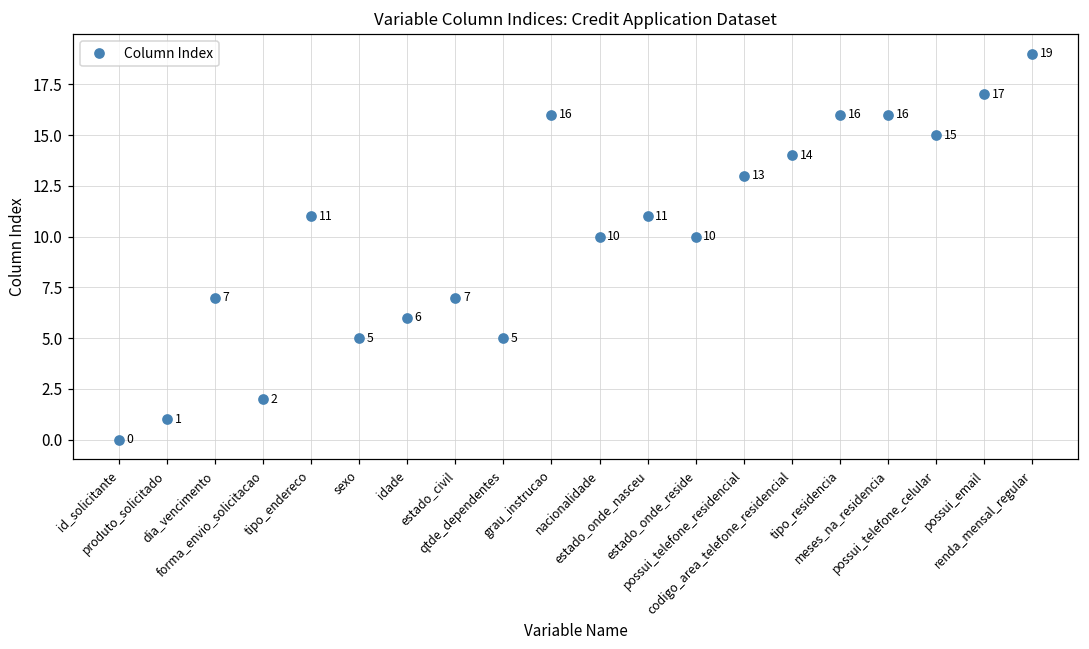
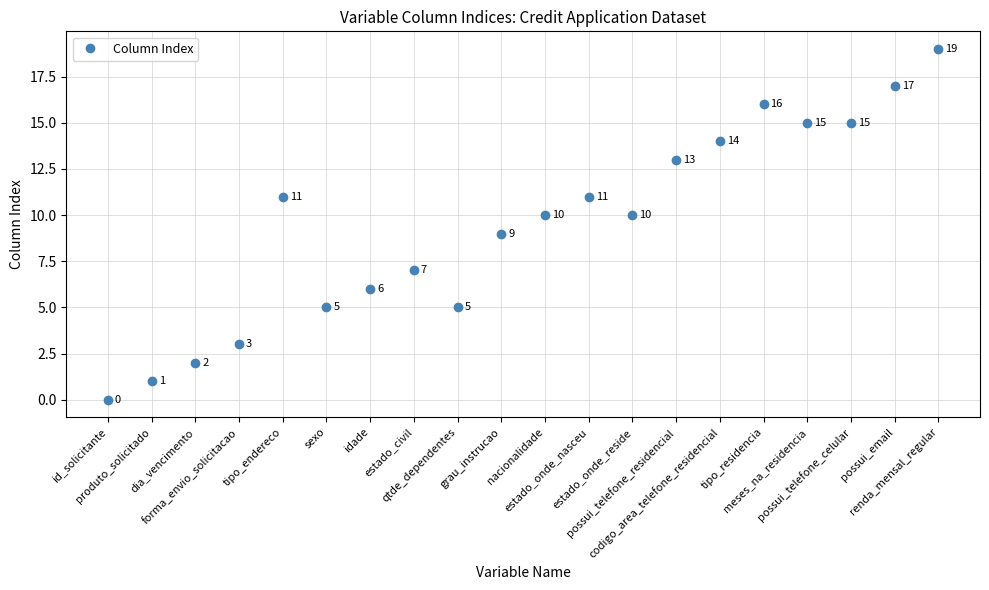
dia_vencimento: 7 -> 2
forma_envio_solicitacao: 2 -> 3
grau_instrucao: 16 -> 9
meses_na_residencia: 16 -> 15
